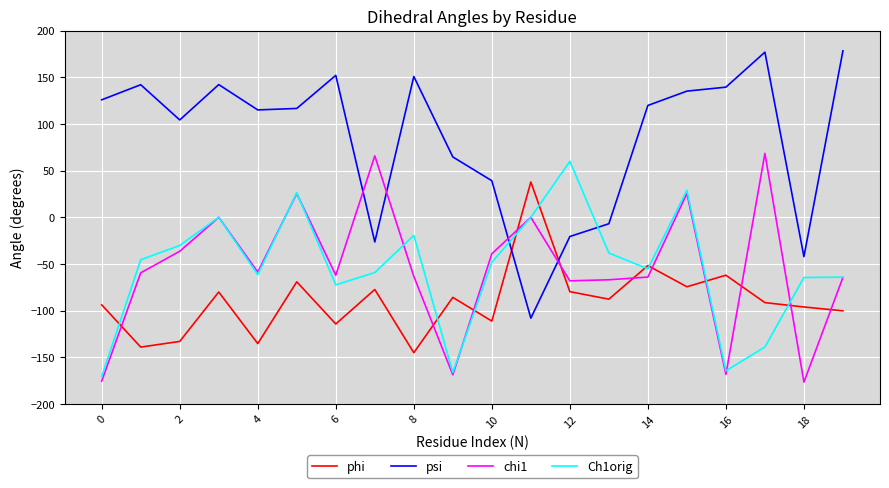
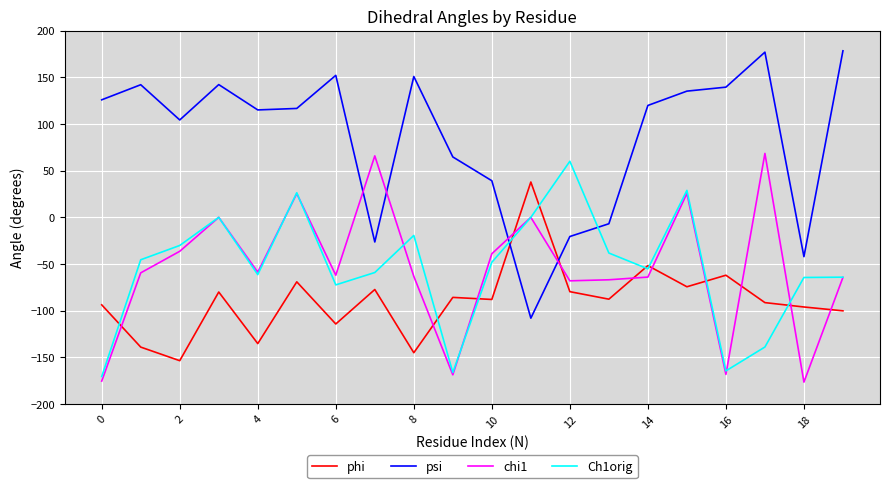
phi, 2: -130 -> -150
phi, 10: -110 -> -90
